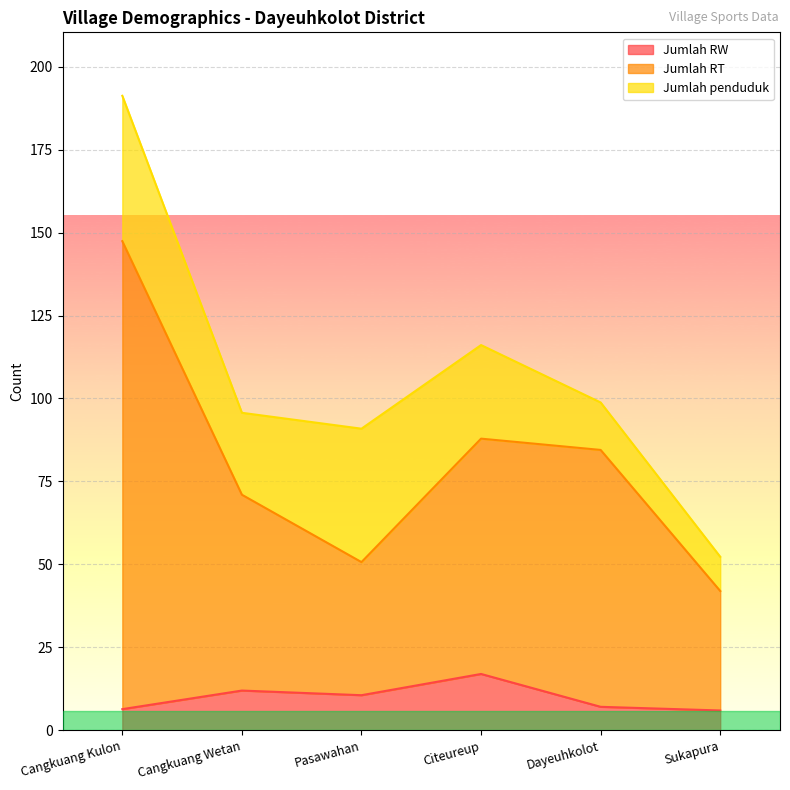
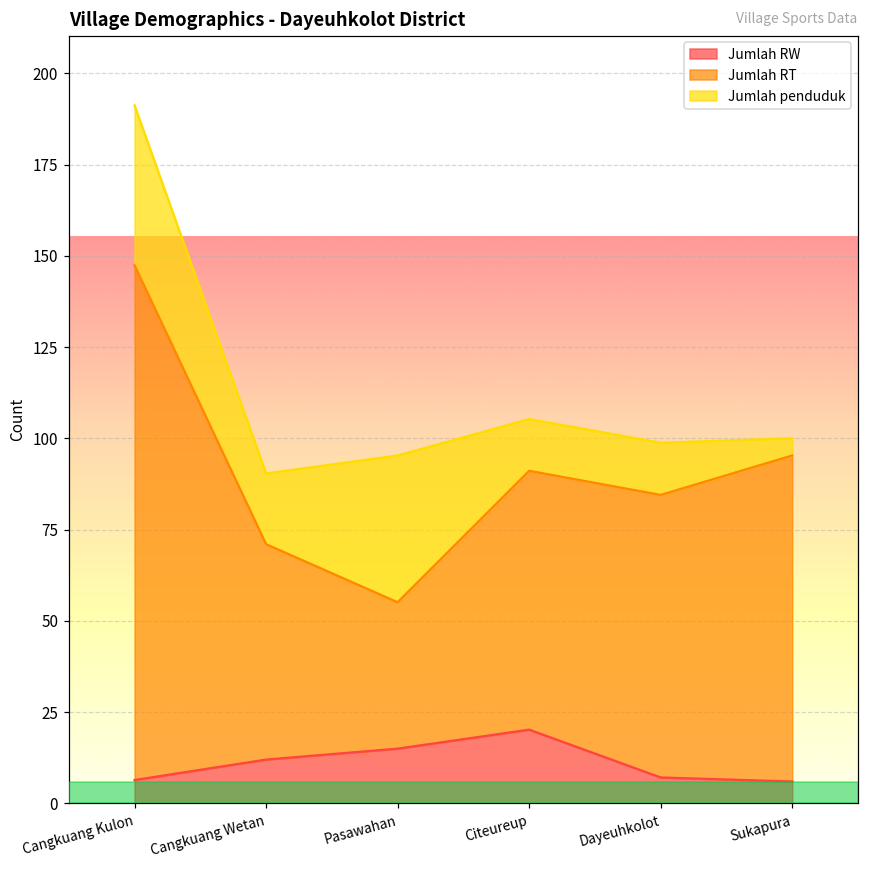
Jumlah penduduk, Cangkuang Wetan: 25 -> 19
Jumlah RW, Pasawahan: 11 -> 15
Jumlah RW, Citeureup: 17 -> 20
Jumlah penduduk, Citeureup: 28 -> 14
Jumlah RT, Sukapura: 36 -> 89
Jumlah penduduk, Sukapura: 10 -> 5
